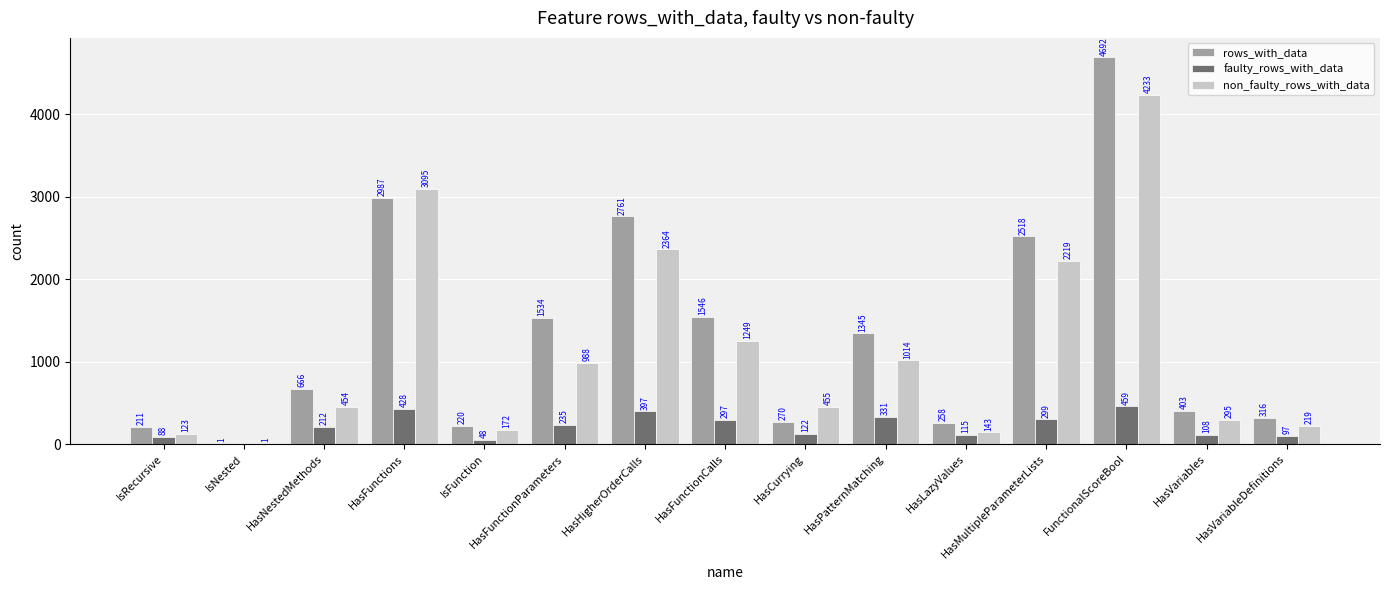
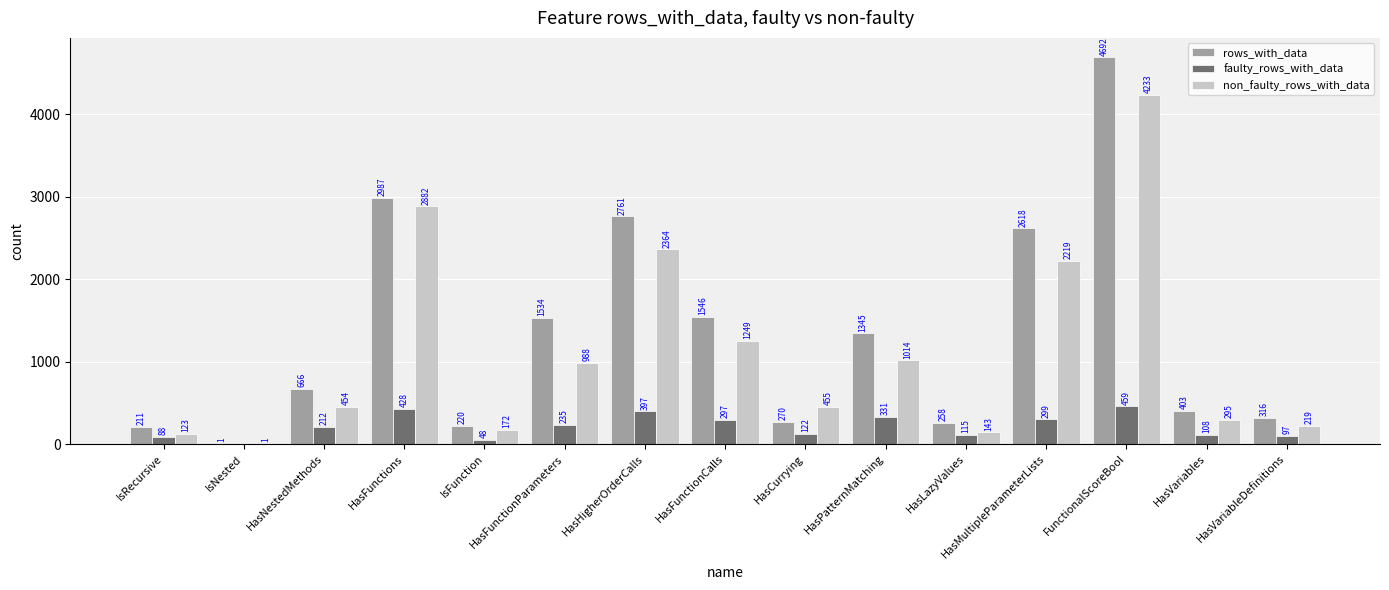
non_faulty_rows_with_data, HasFunctions: 3095 -> 2882
rows_with_data, HasMultipleParameterLists: 2518 -> 2618
